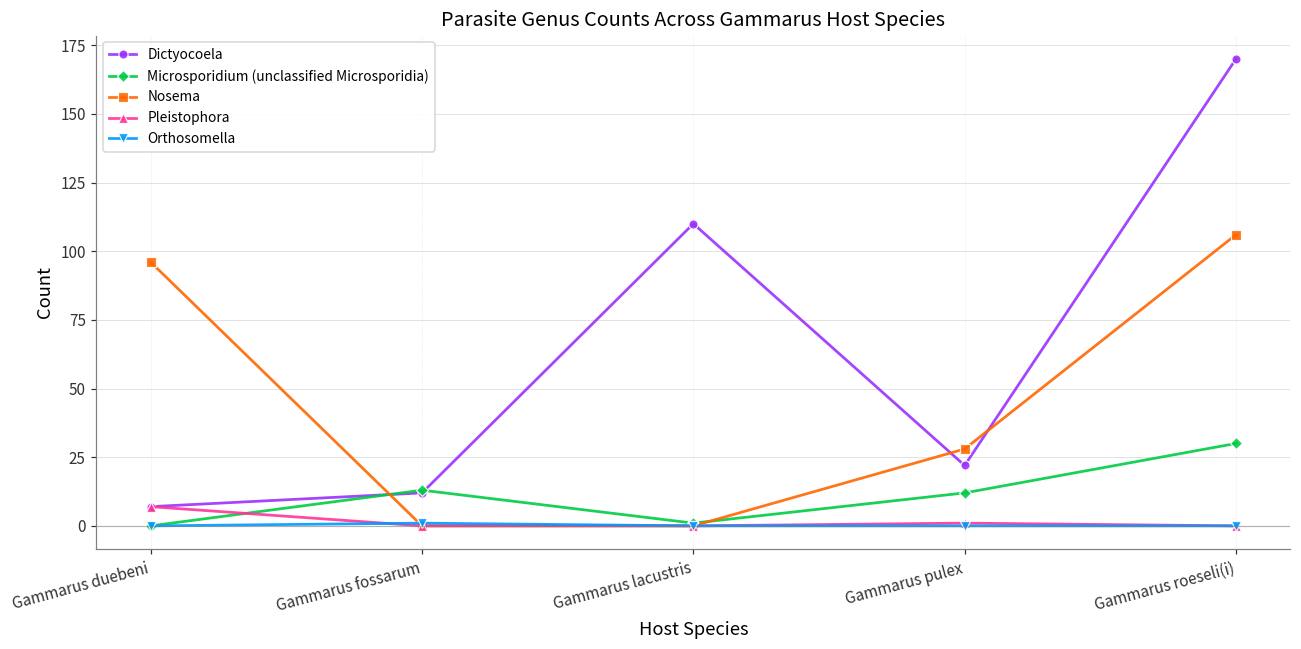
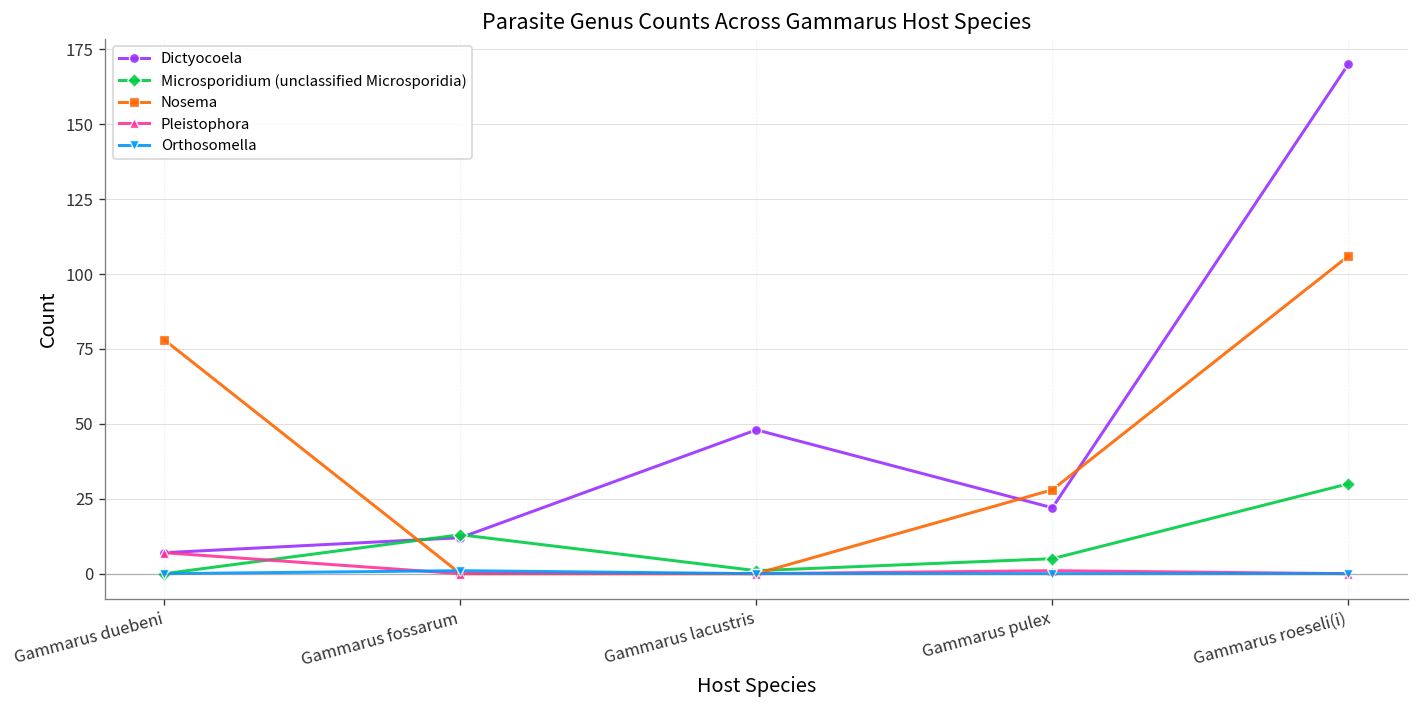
Nosema, Gammarus duebeni: 96 -> 78
Dictyocoela, Gammarus lacustris: 110 -> 48
Microsporidium (unclassified Microsporidia), Gammarus pulex: 12 -> 5
